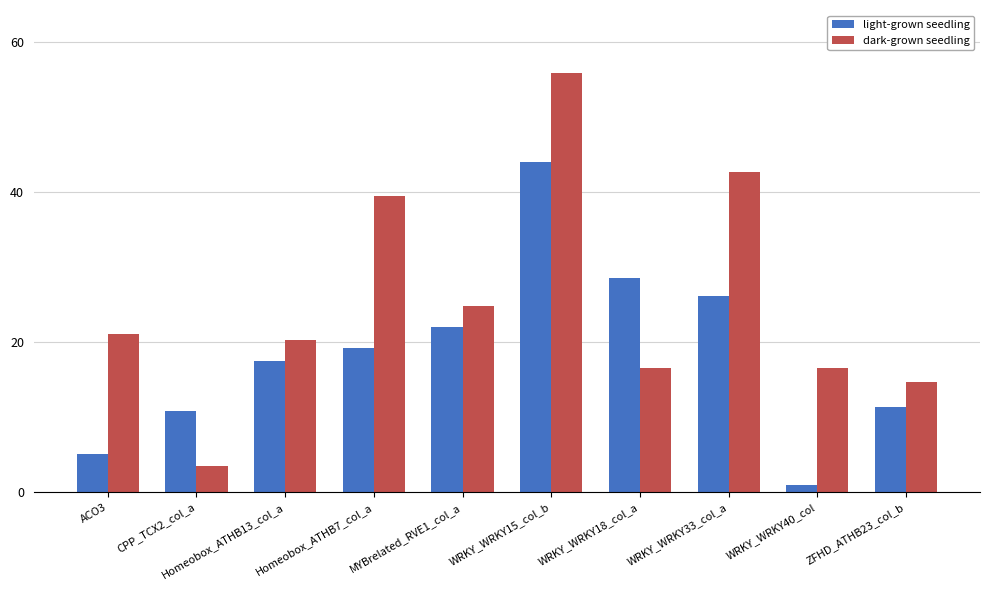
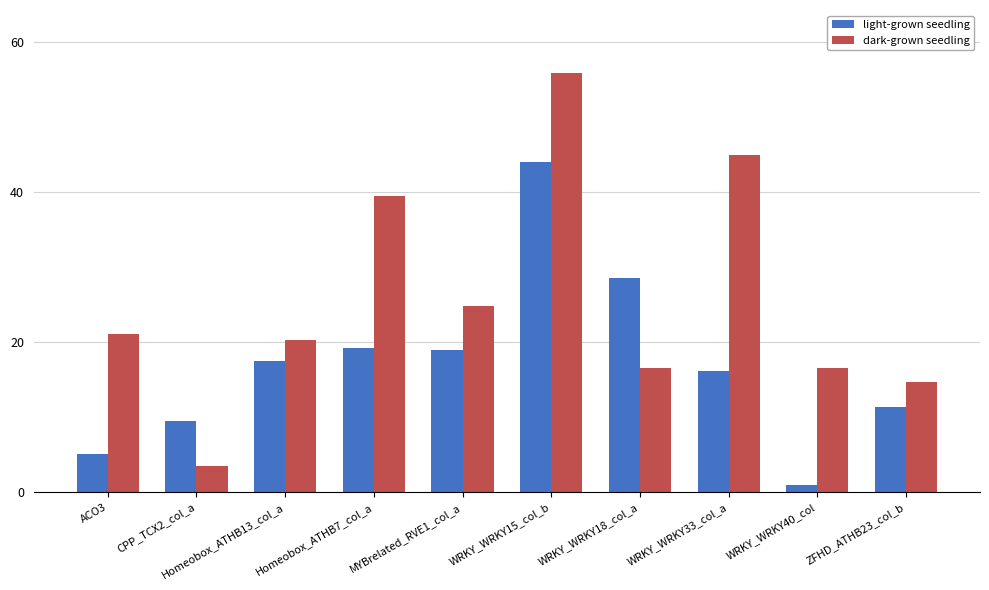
light-grown seedling, CPP_TCX2_col_a: 11 -> 10
light-grown seedling, MYBrelated_RVE1_col_a: 22 -> 19
light-grown seedling, WRKY_WRKY33_col_a: 26 -> 16
dark-grown seedling, WRKY_WRKY33_col_a: 43 -> 45
